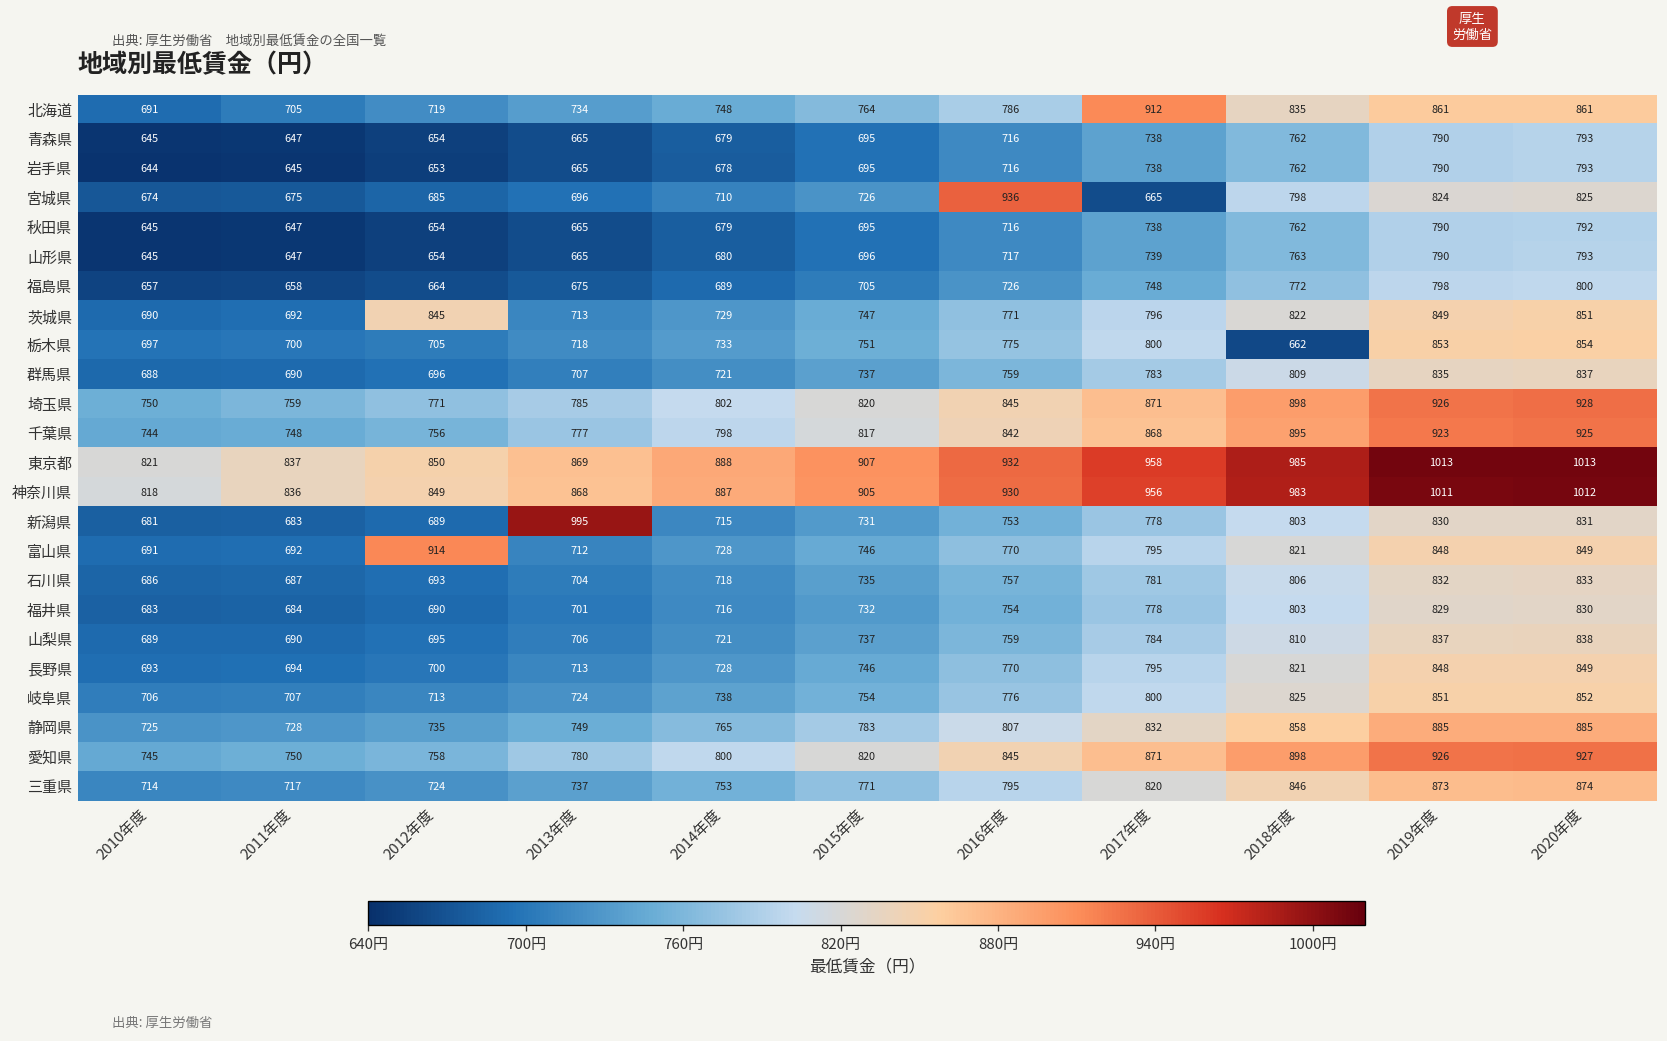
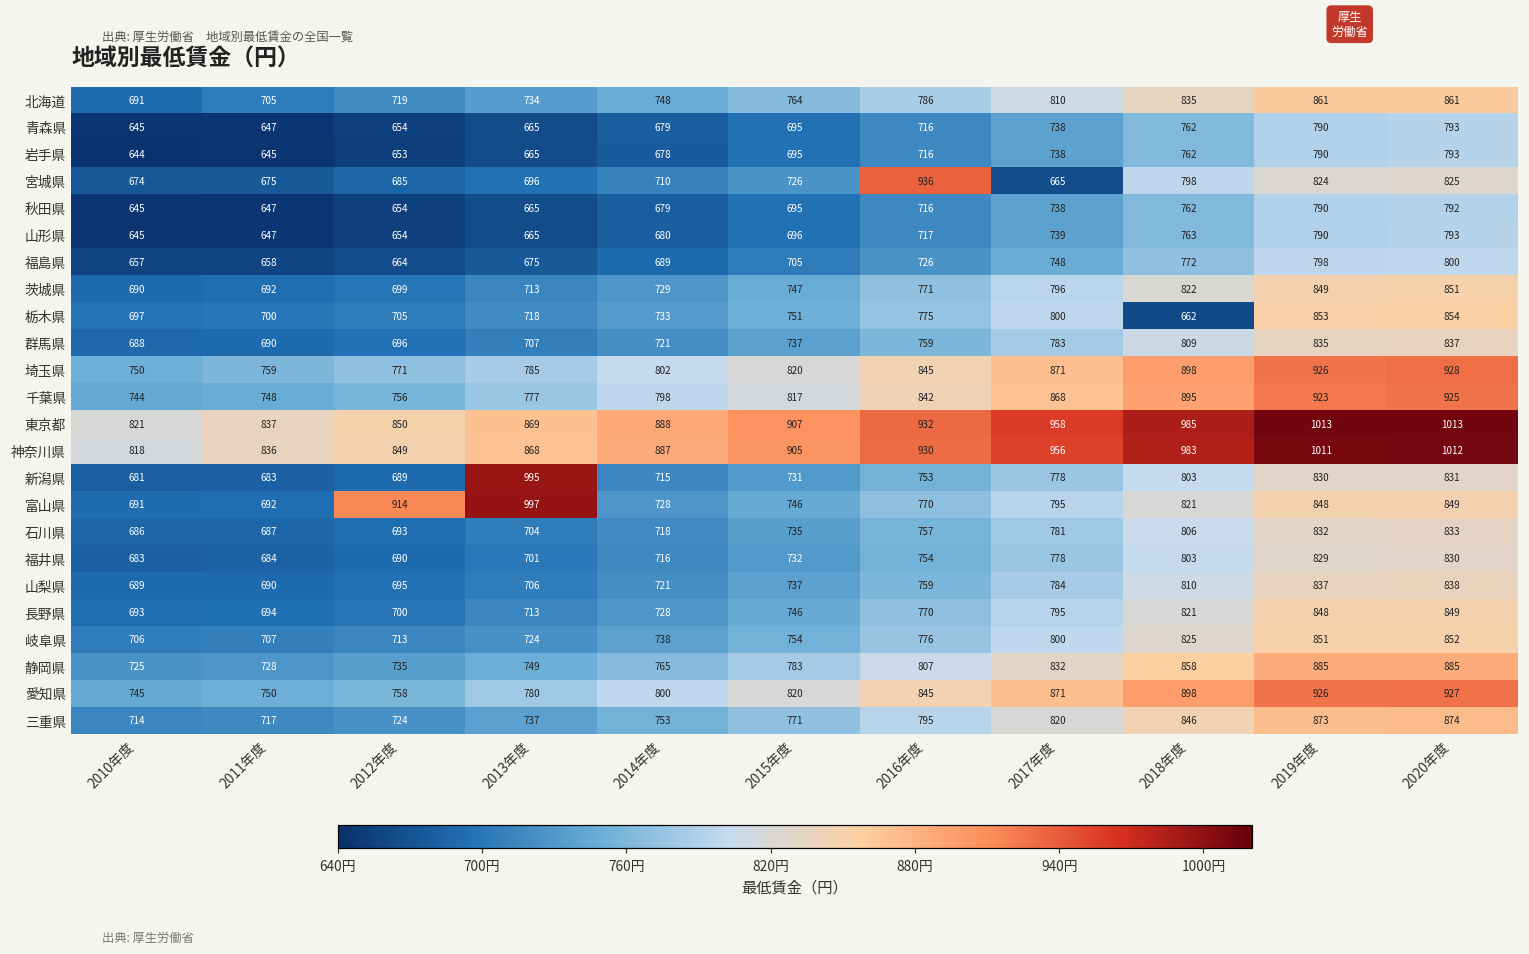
北海道, 2017年度: 912 -> 810
茨城県, 2012年度: 845 -> 699
富山県, 2013年度: 712 -> 997
